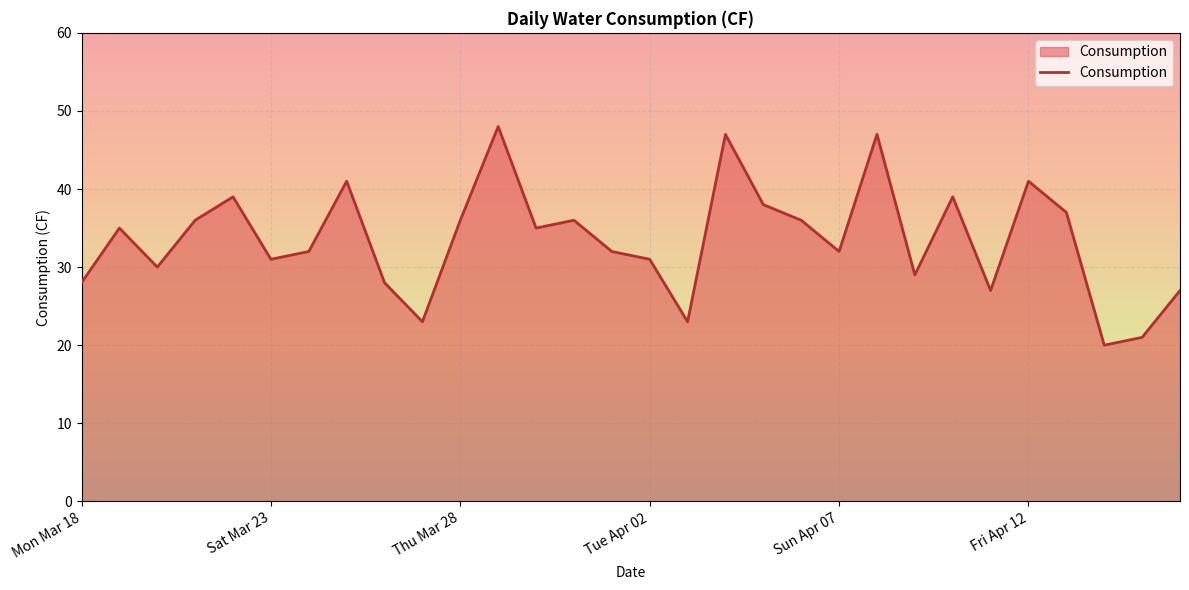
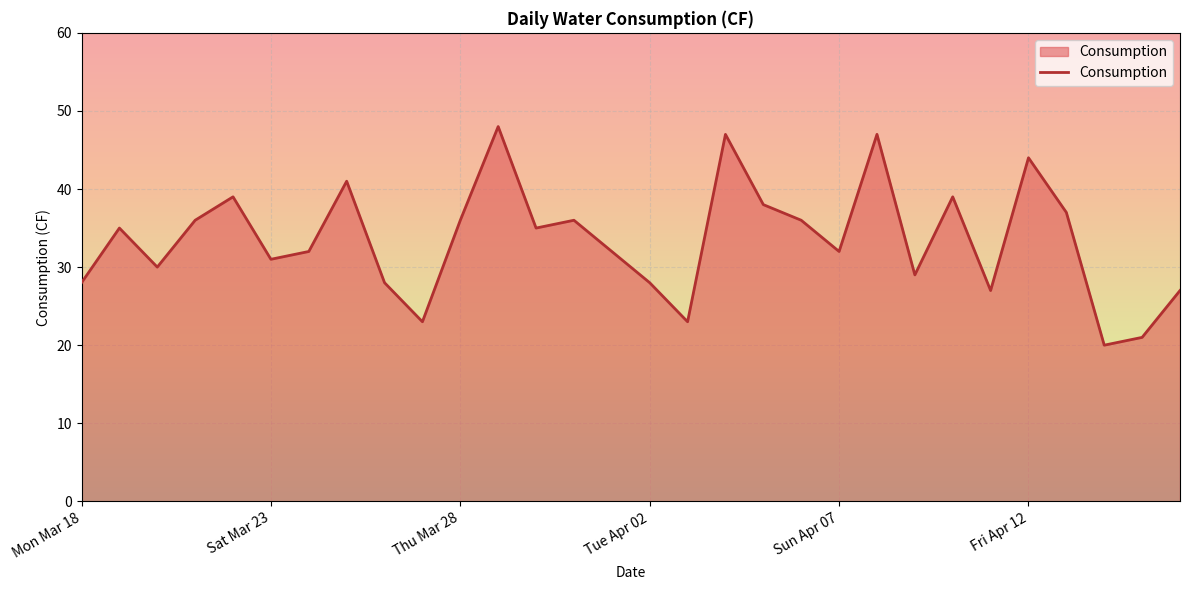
Tue Apr 02: 31 -> 28
Fri Apr 12: 41 -> 44
